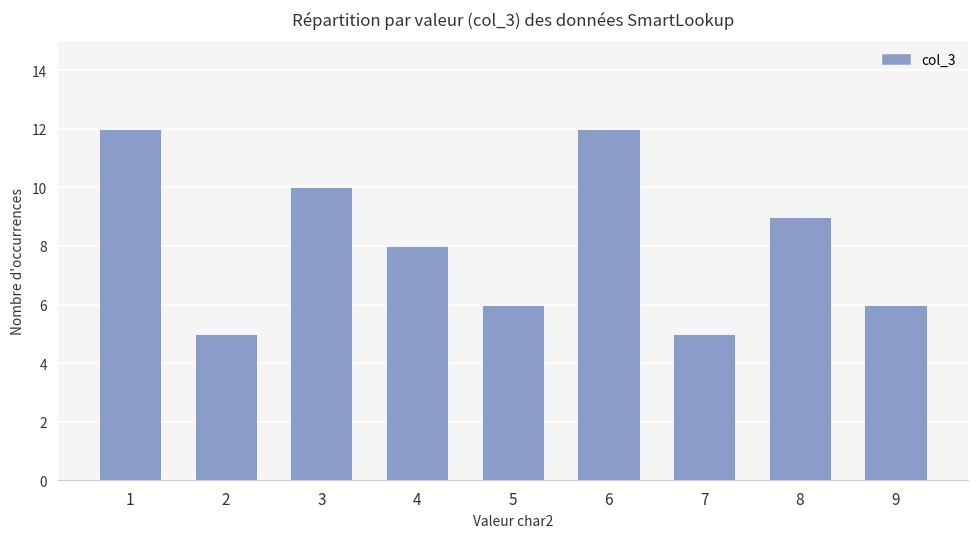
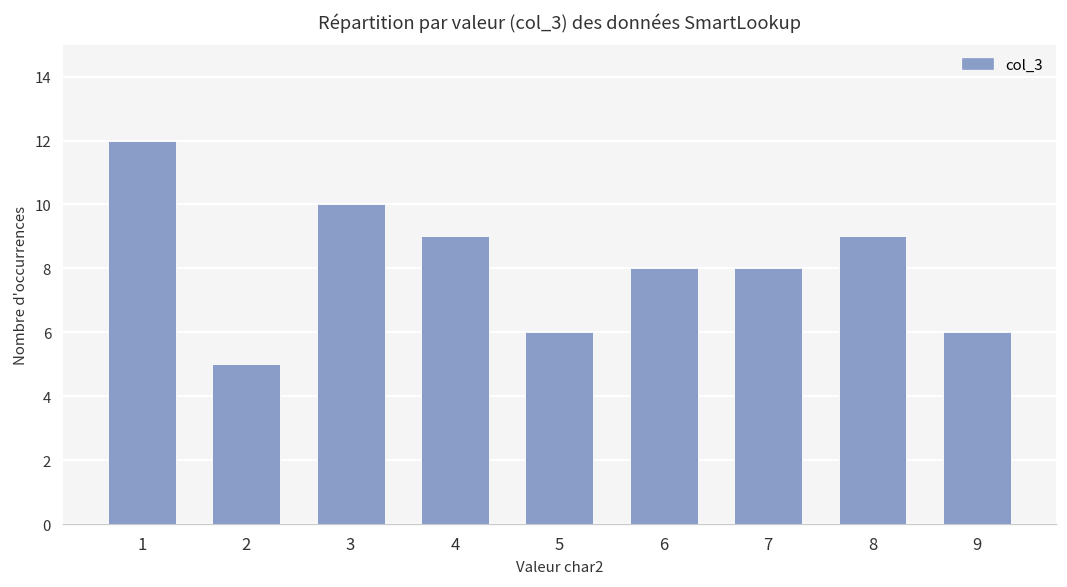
4: 8 -> 9
6: 12 -> 8
7: 5 -> 8
